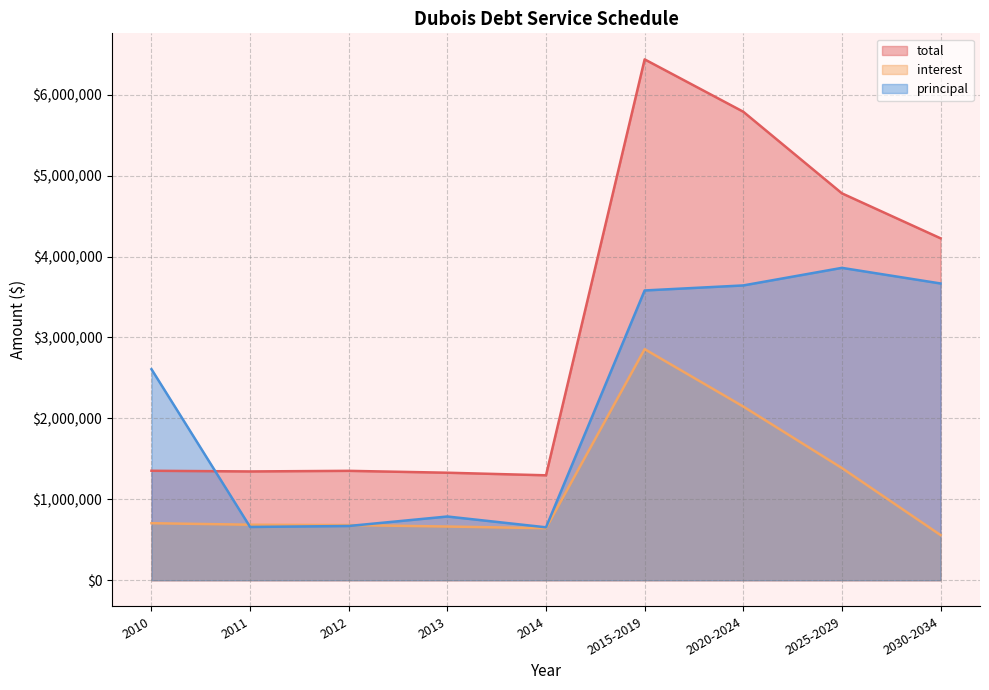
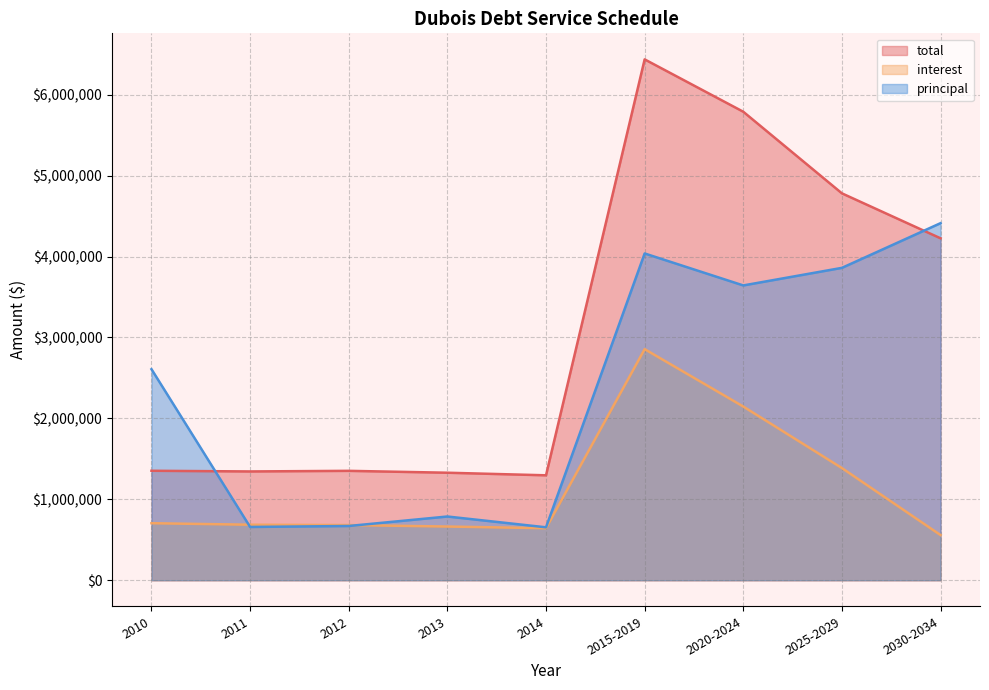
principal, 2015-2019: $3,600,000 -> $4,000,000
principal, 2030-2034: $3,700,000 -> $4,400,000
